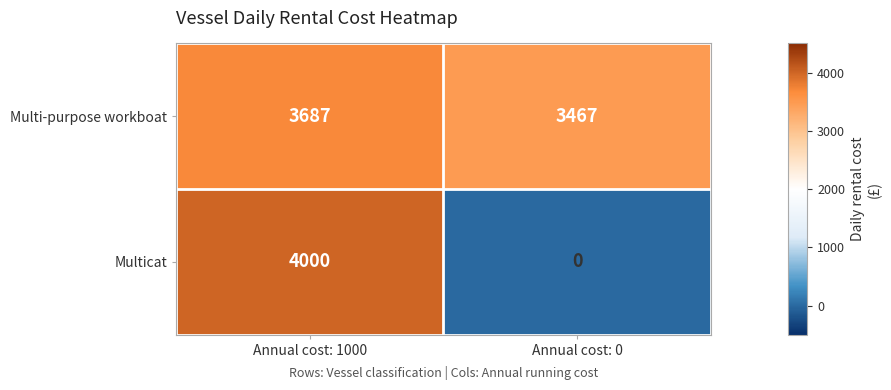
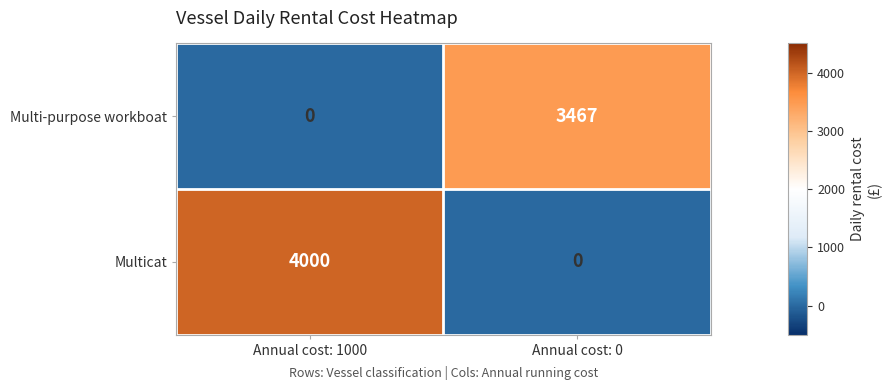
Multi-purpose workboat, Annual cost: 1000: 3687 -> 0
